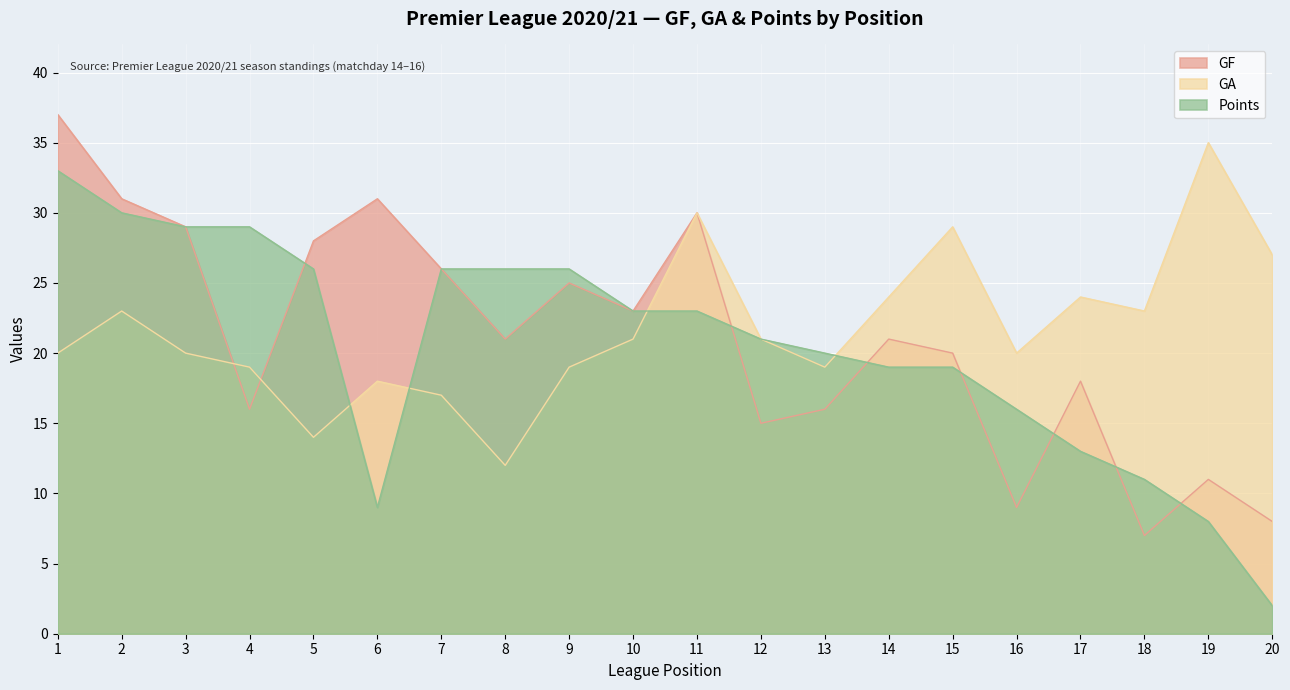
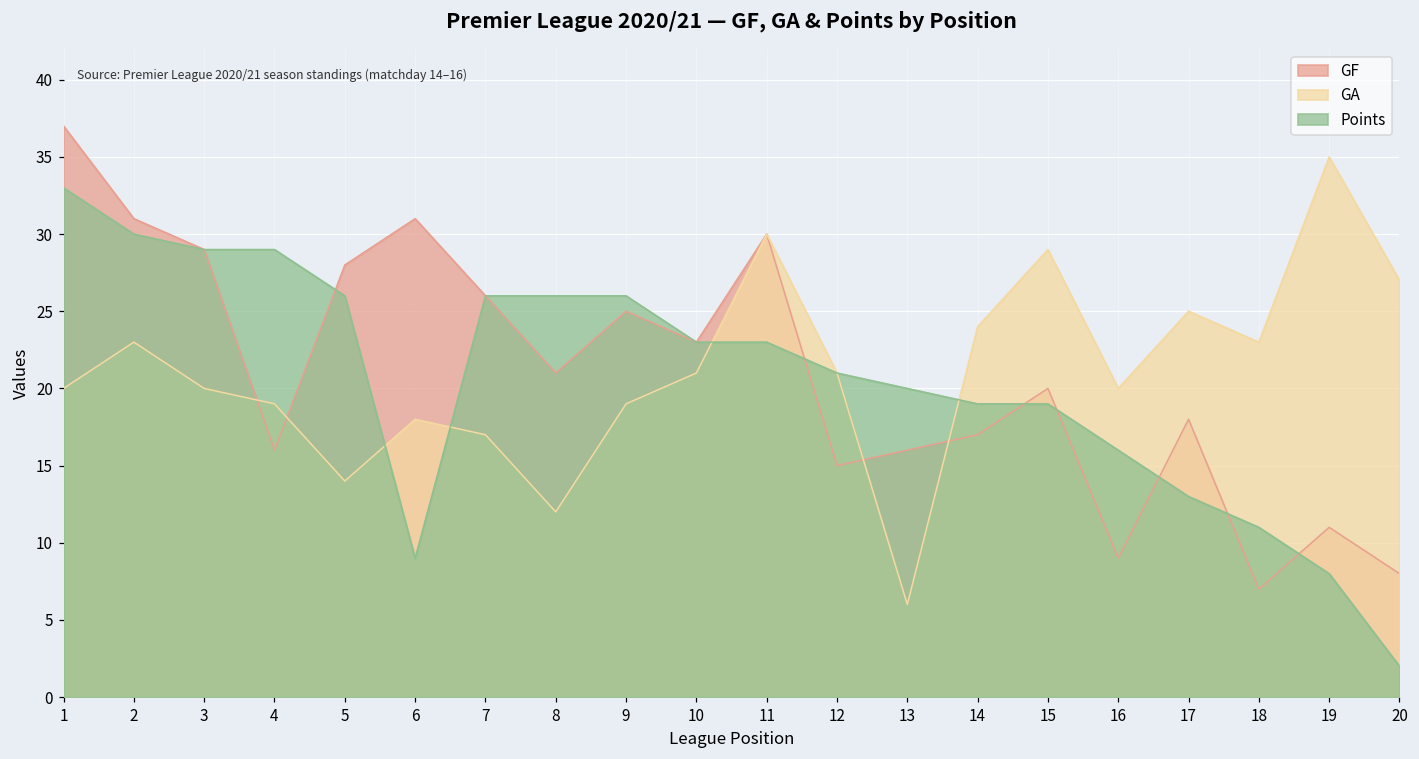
GA, 13: 19 -> 6
GF, 14: 21 -> 17
GA, 17: 24 -> 25
